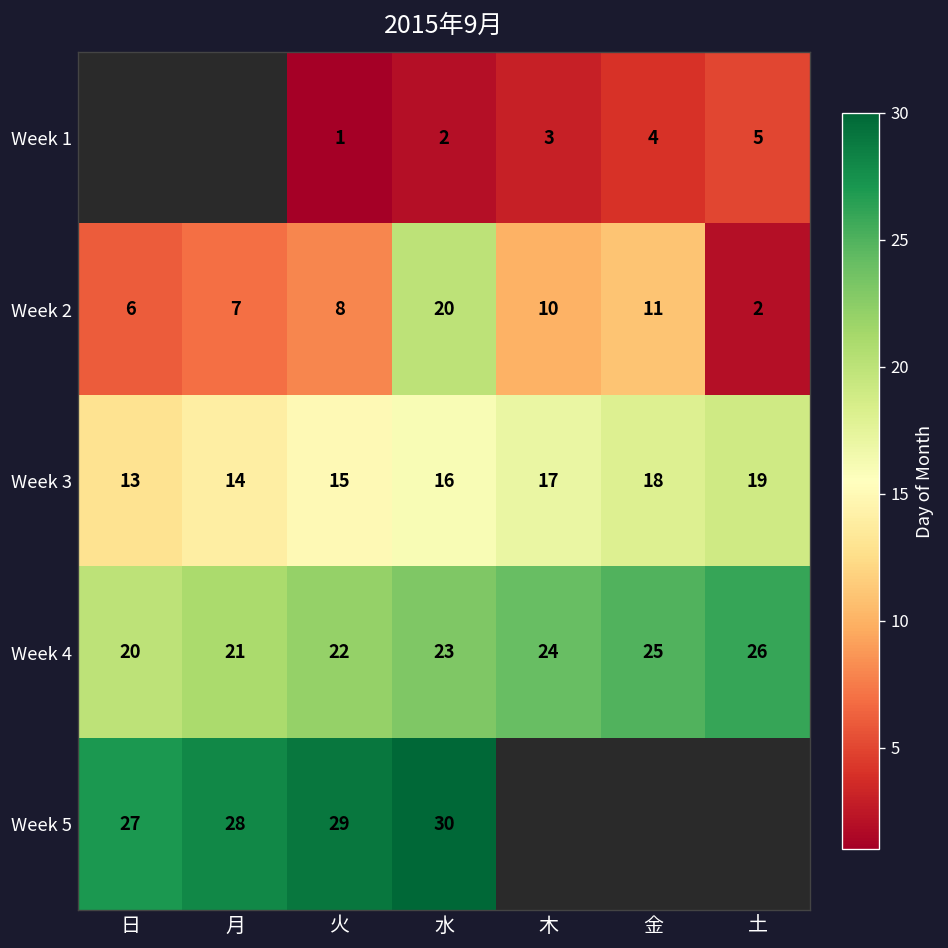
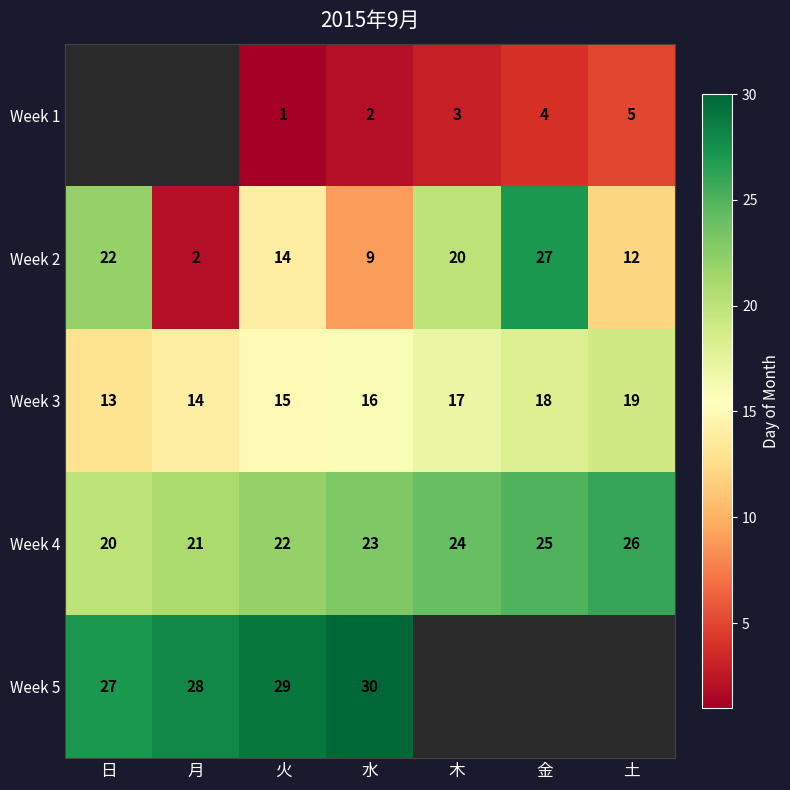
Week 2, 日: 6 -> 22
Week 2, 月: 7 -> 2
Week 2, 火: 8 -> 14
Week 2, 水: 20 -> 9
Week 2, 木: 10 -> 20
Week 2, 金: 11 -> 27
Week 2, 土: 2 -> 12
